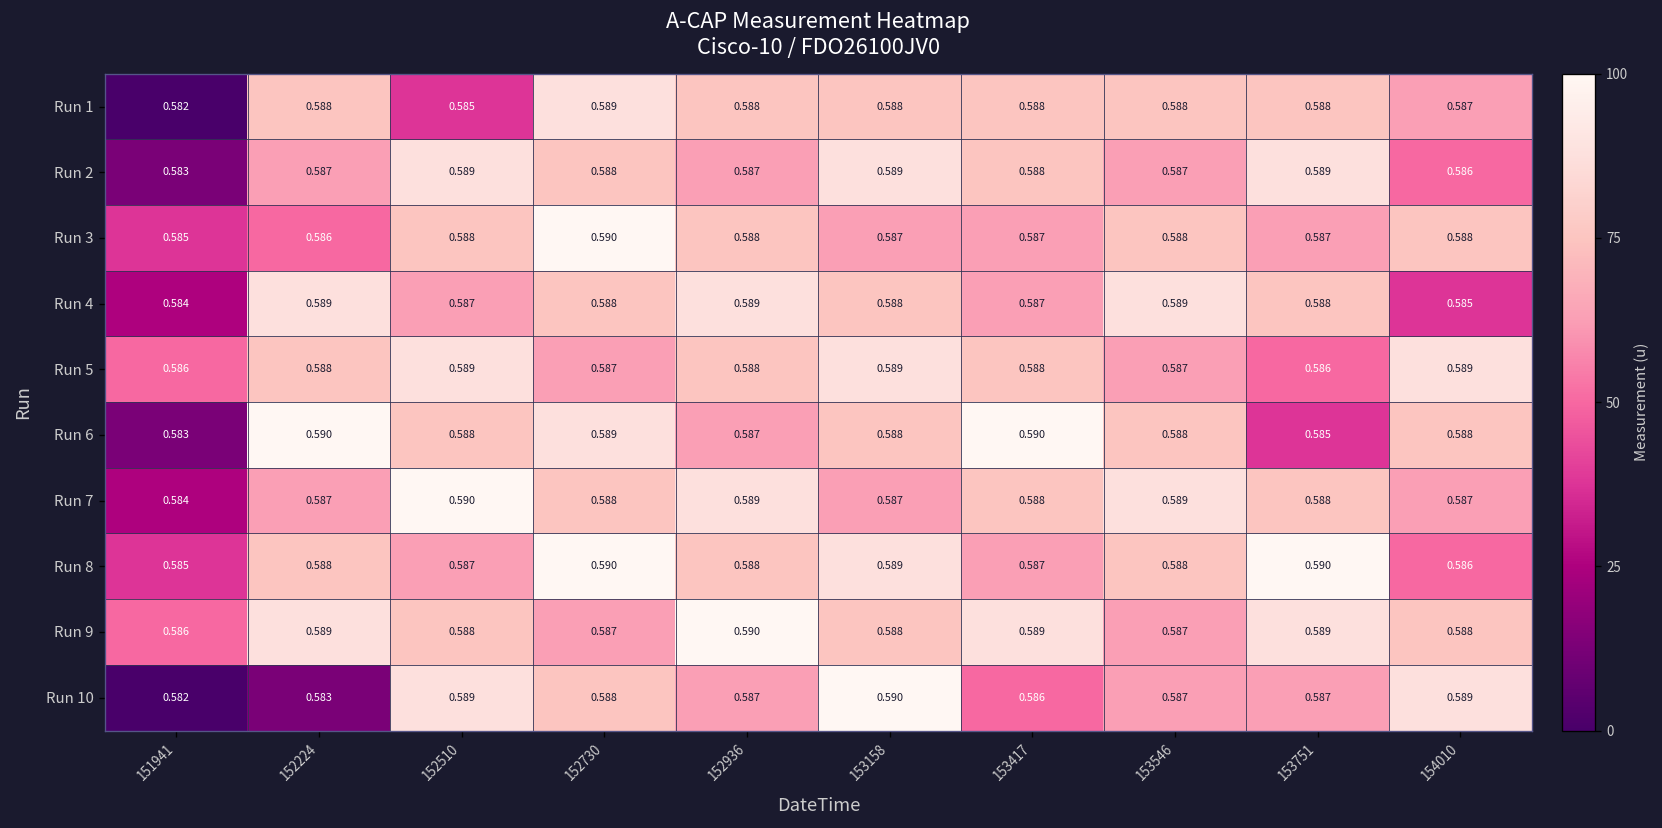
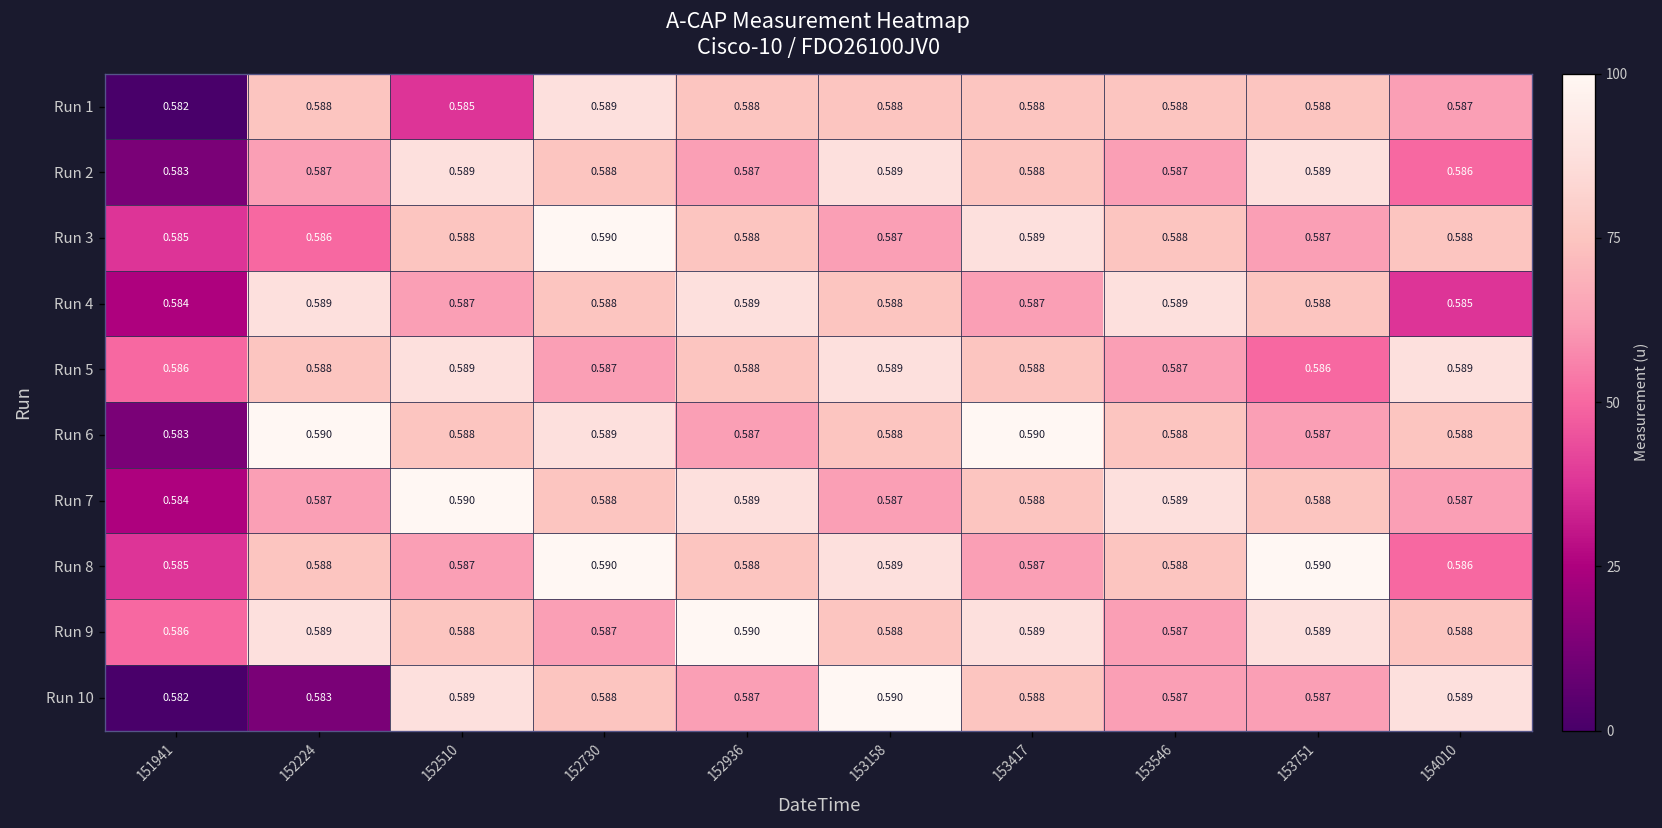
Run 3, 153417: 0.587 -> 0.589
Run 6, 153751: 0.585 -> 0.587
Run 10, 153417: 0.586 -> 0.588
